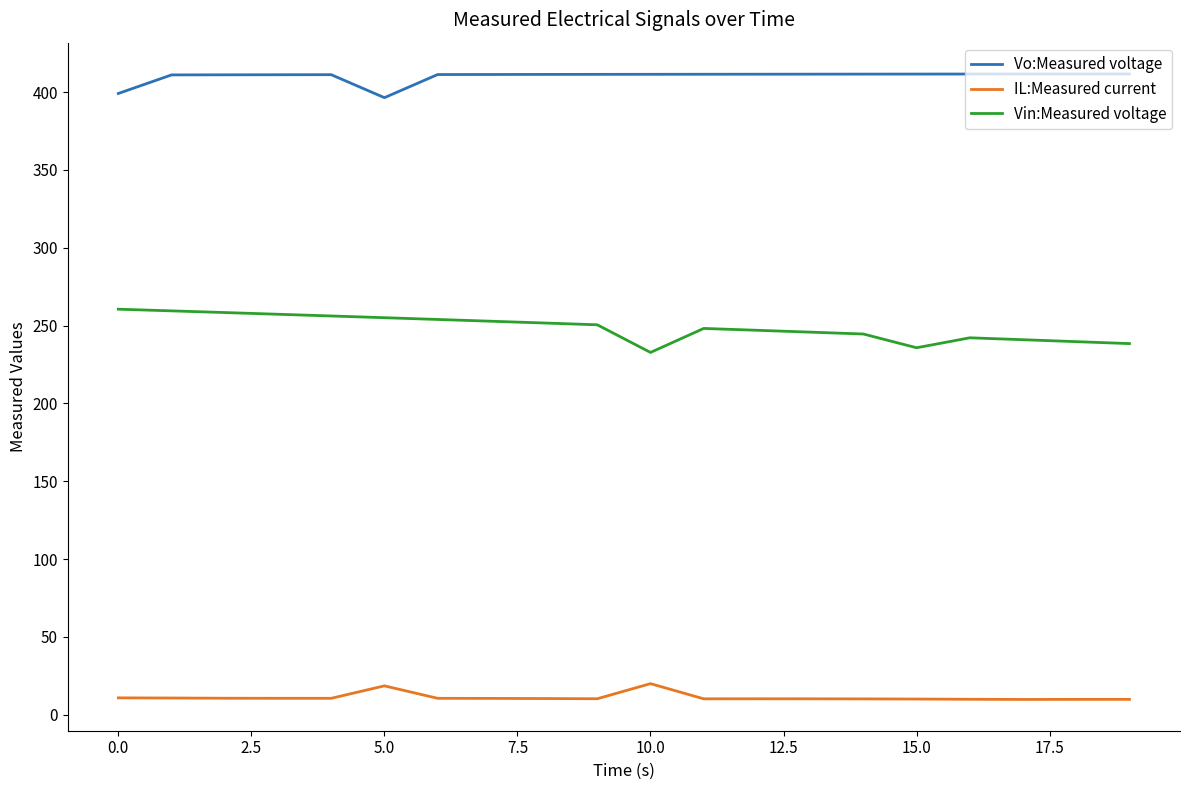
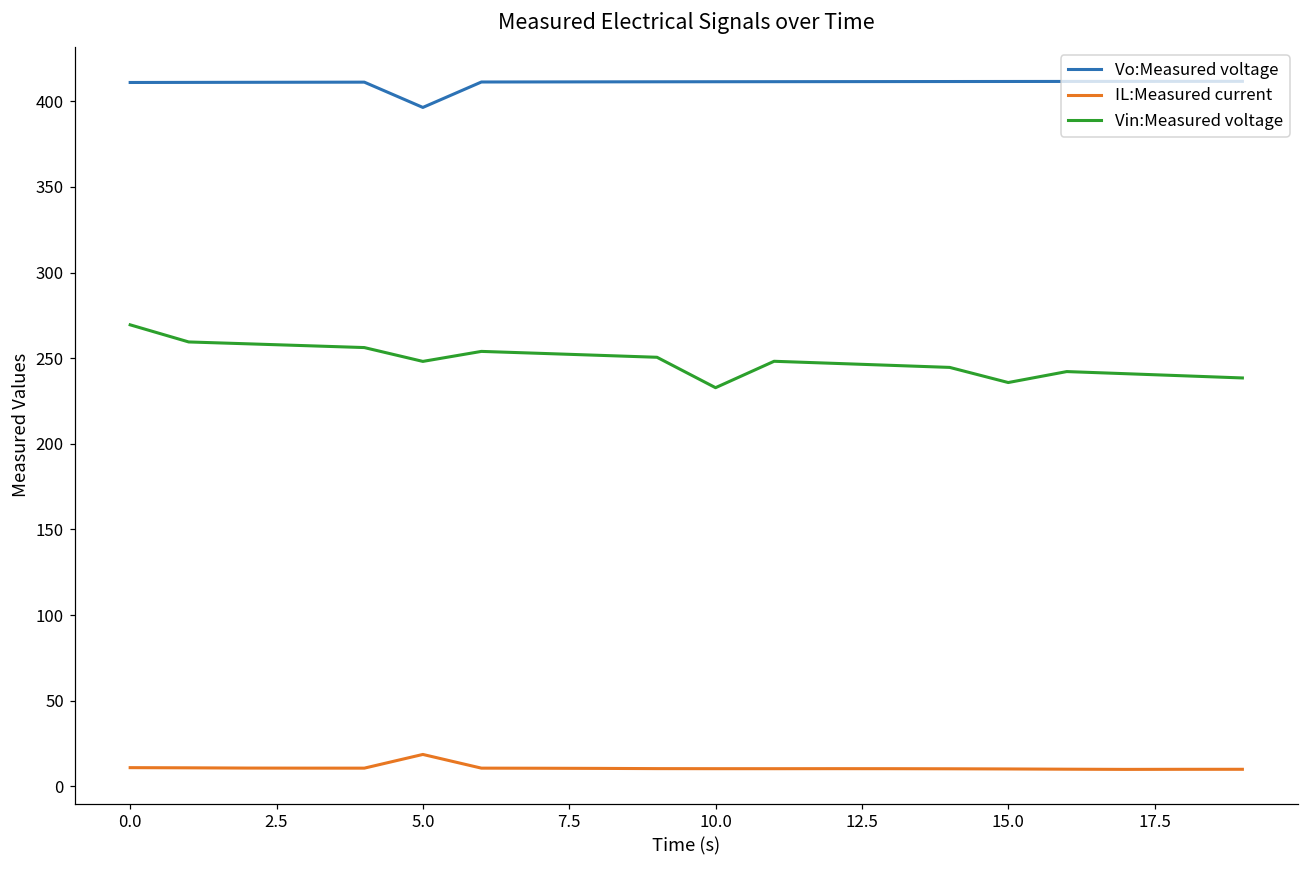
Vo:Measured voltage, 0.0: 399 -> 411
Vin:Measured voltage, 0.0: 261 -> 270
Vin:Measured voltage, 5.0: 255 -> 248
IL:Measured current, 10.0: 20 -> 10
